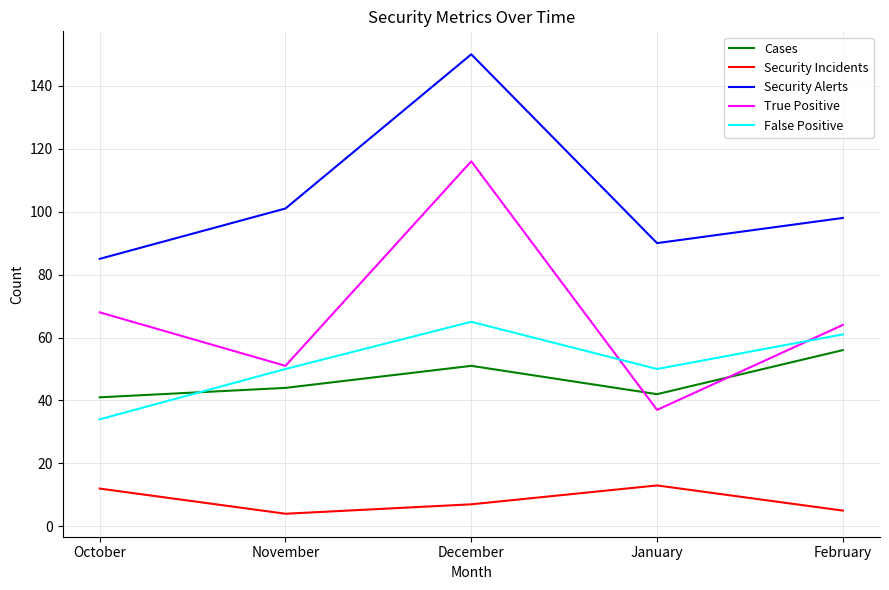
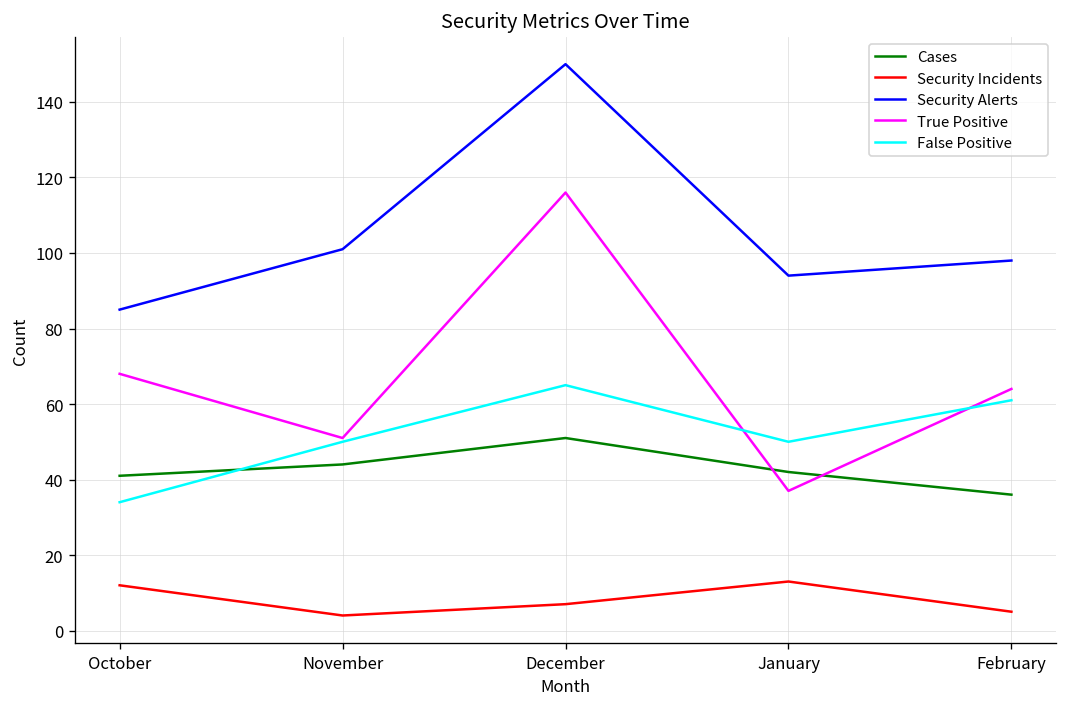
Security Alerts, January: 90 -> 94
Cases, February: 56 -> 36
